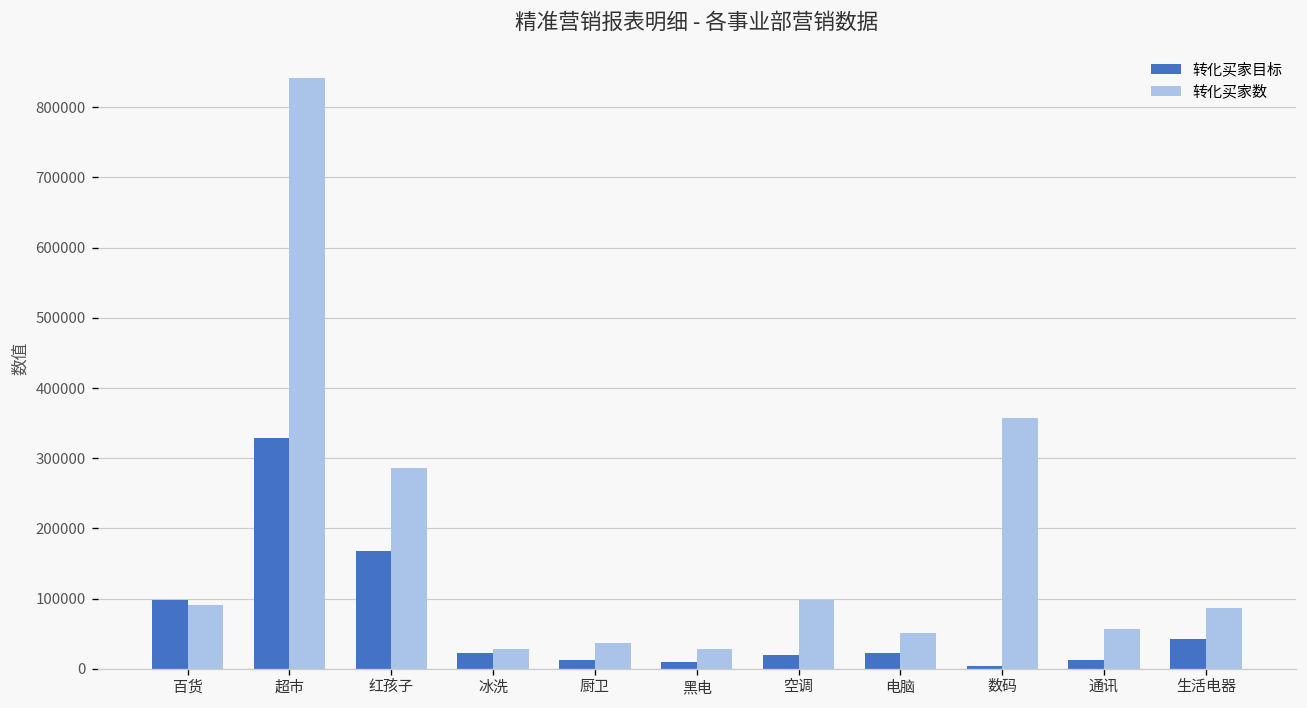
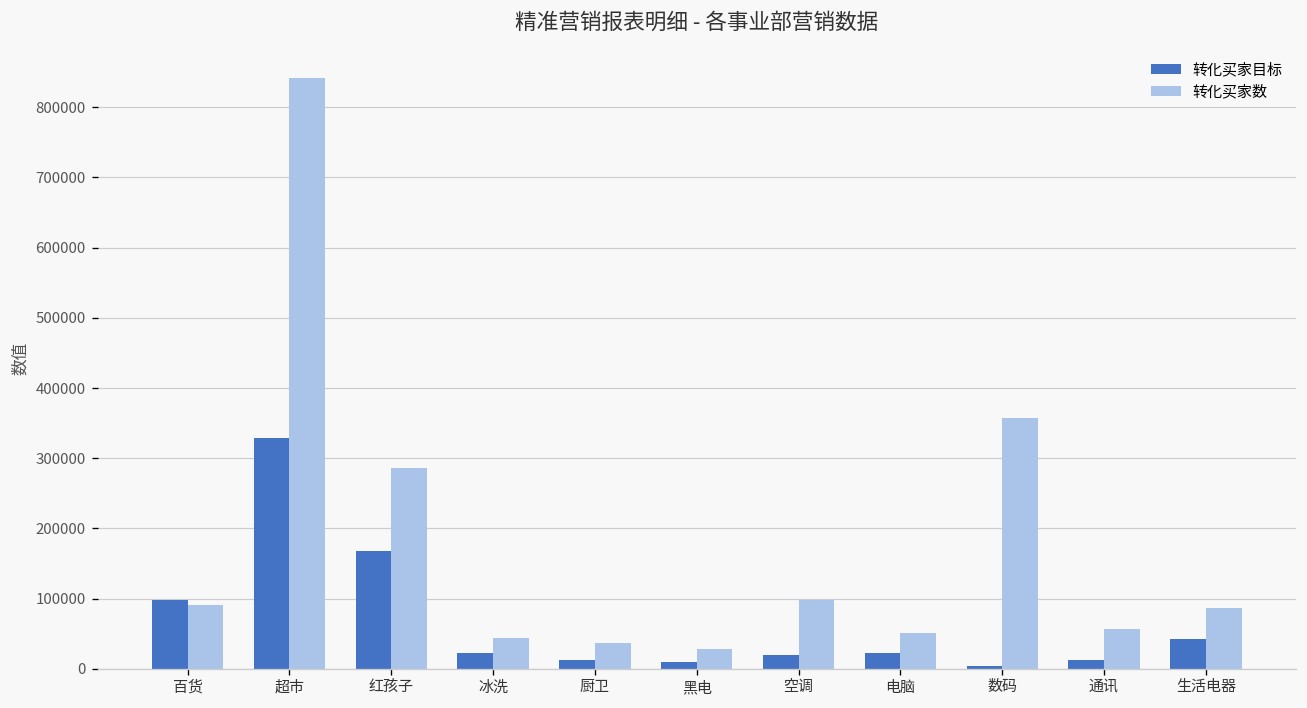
转化买家数, 冰洗: 30000 -> 40000
